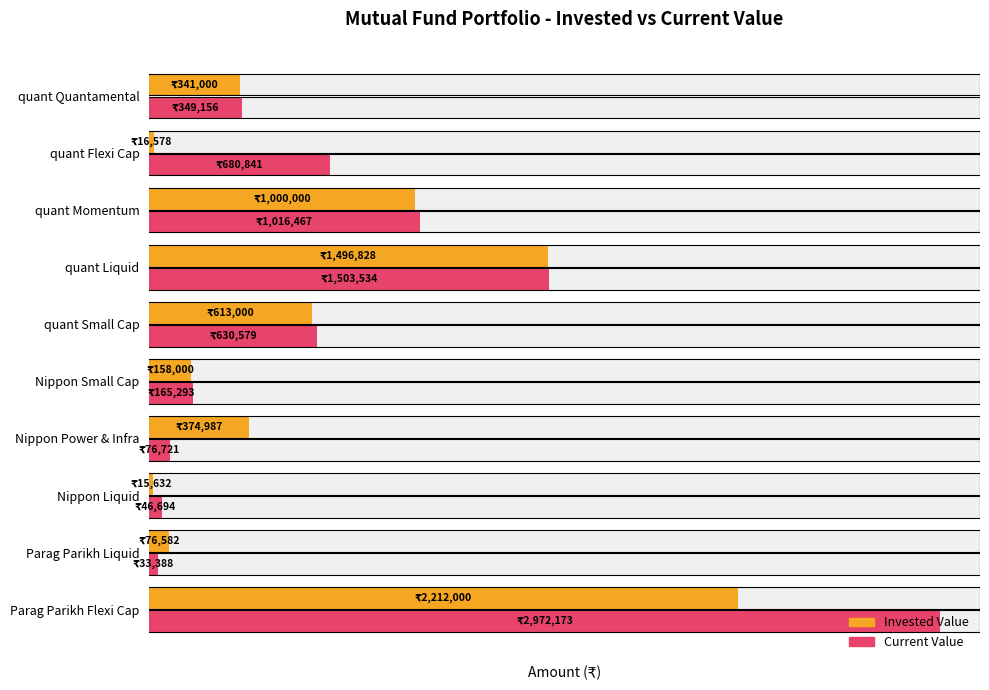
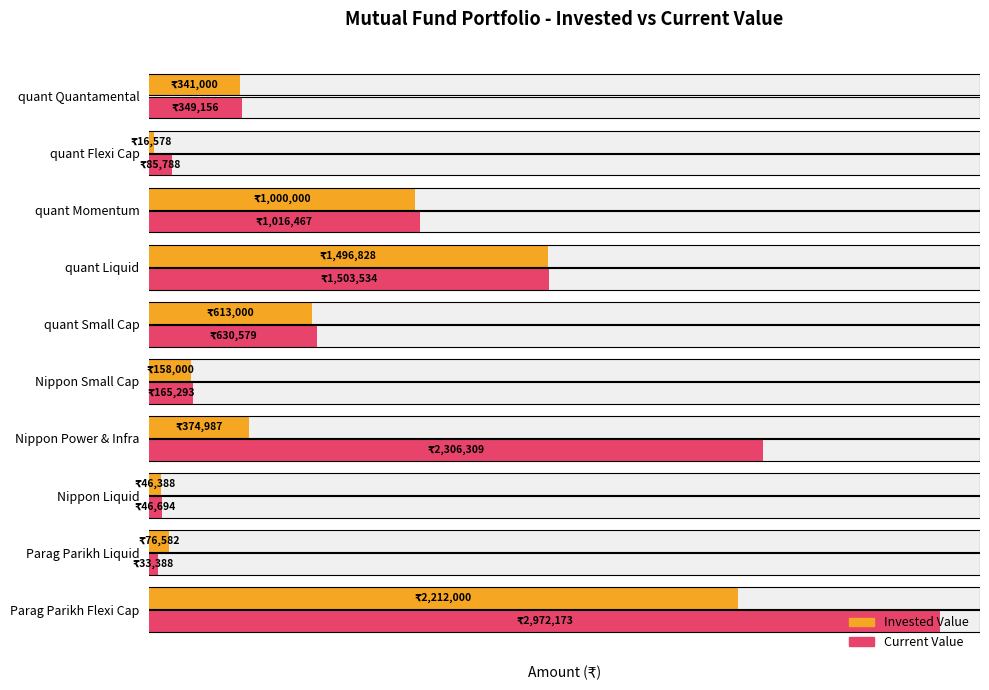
Current Value, quant Flexi Cap: 680,841 -> 85,788
Current Value, Nippon Power & Infra: 76,721 -> 2,306,309
Invested Value, Nippon Liquid: 15,632 -> 46,388
